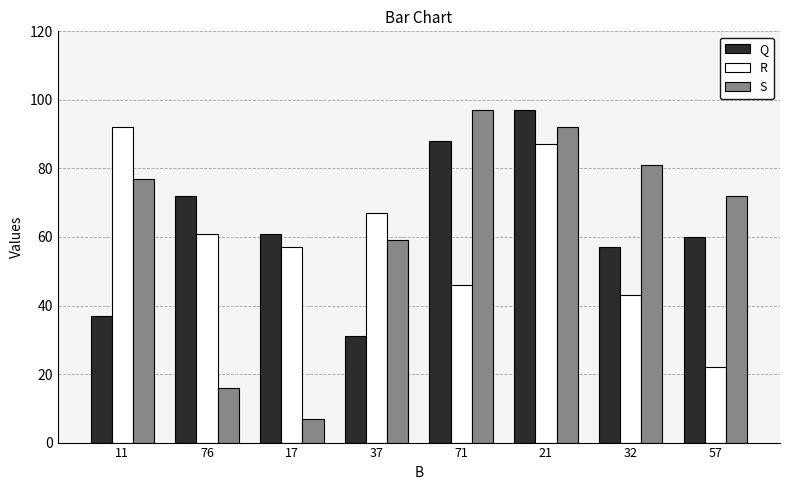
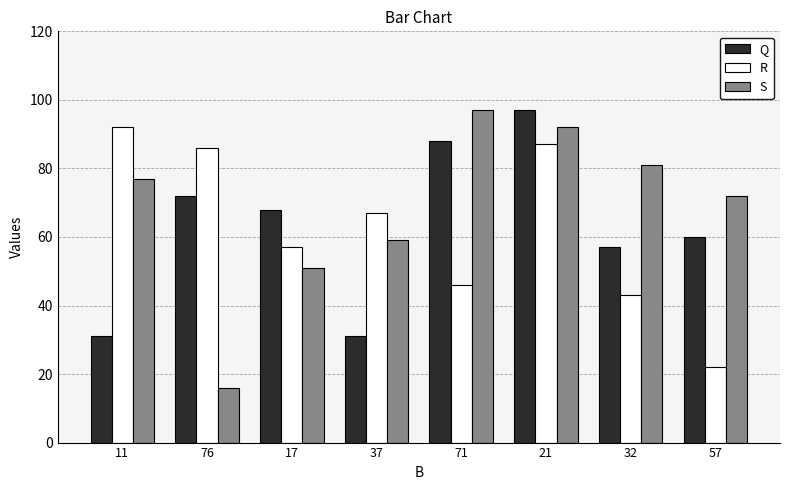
Q, 11: 37 -> 31
R, 76: 61 -> 86
Q, 17: 61 -> 68
S, 17: 7 -> 51
